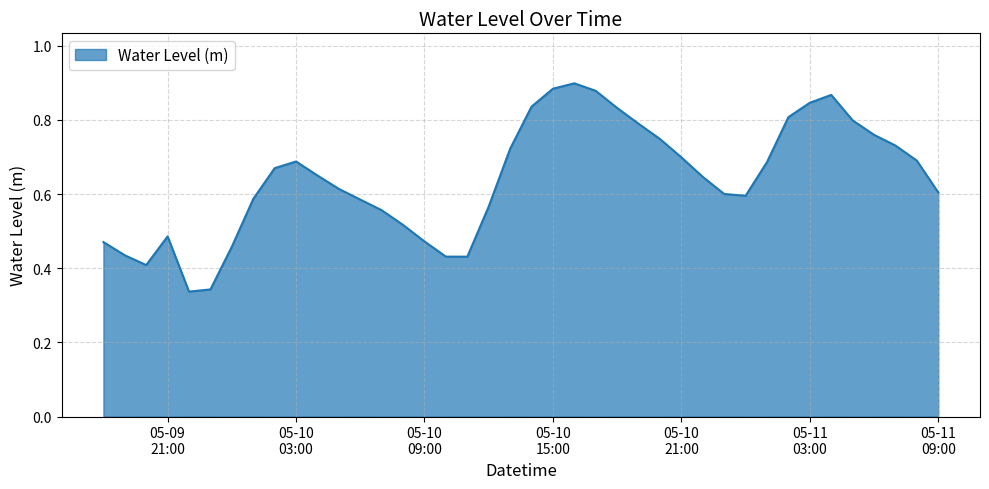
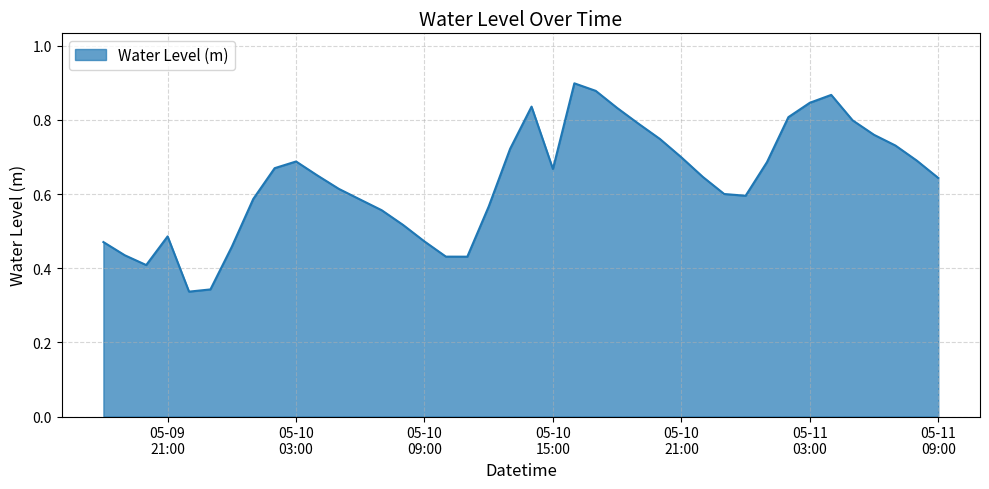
05-10 15:00: 0.88 -> 0.67
05-11 09:00: 0.60 -> 0.64
